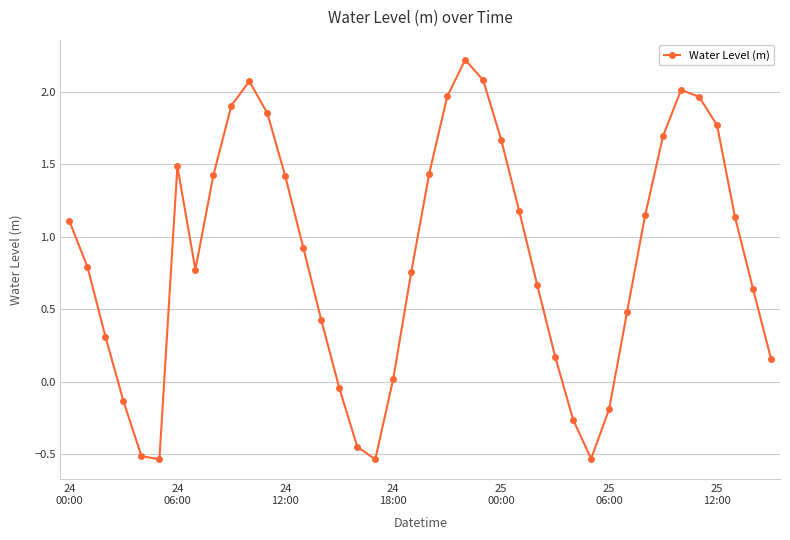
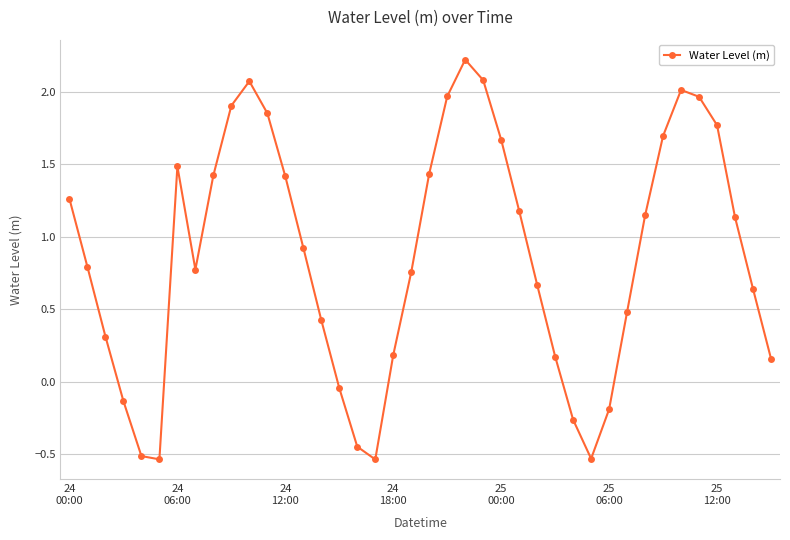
24 00:00: 1.11 -> 1.26
24 18:00: 0.02 -> 0.18
